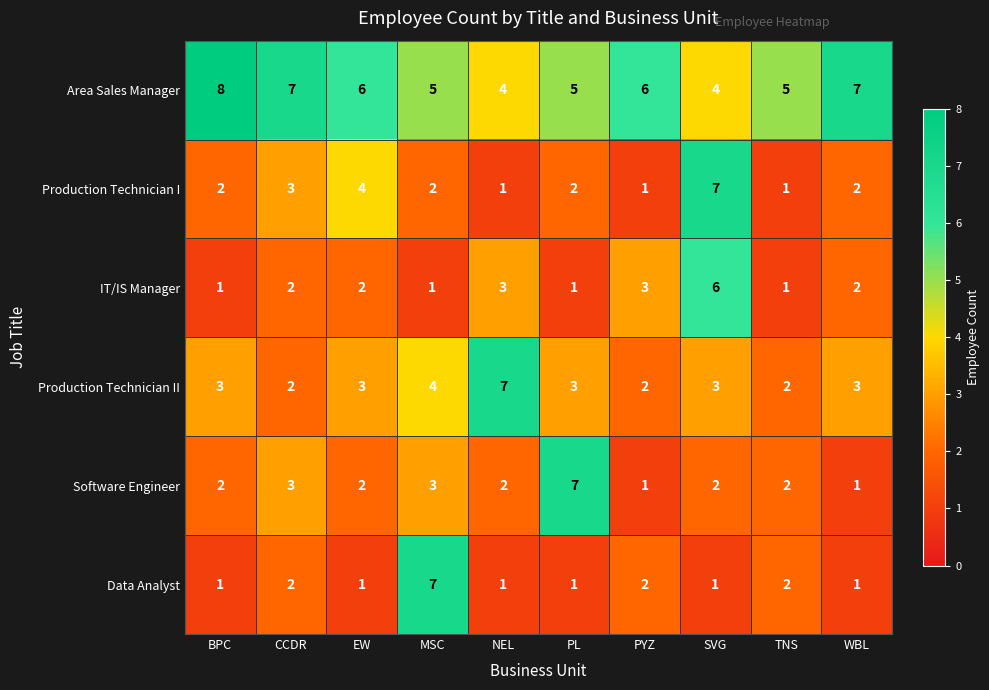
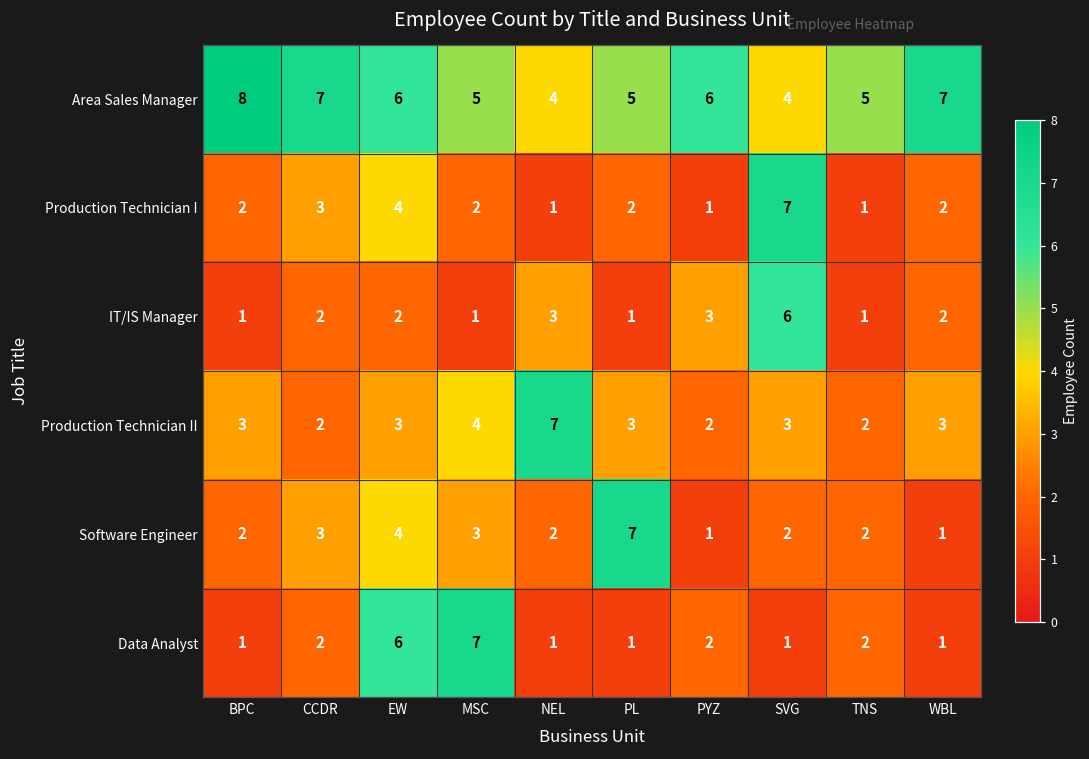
Software Engineer, EW: 2 -> 4
Data Analyst, EW: 1 -> 6
